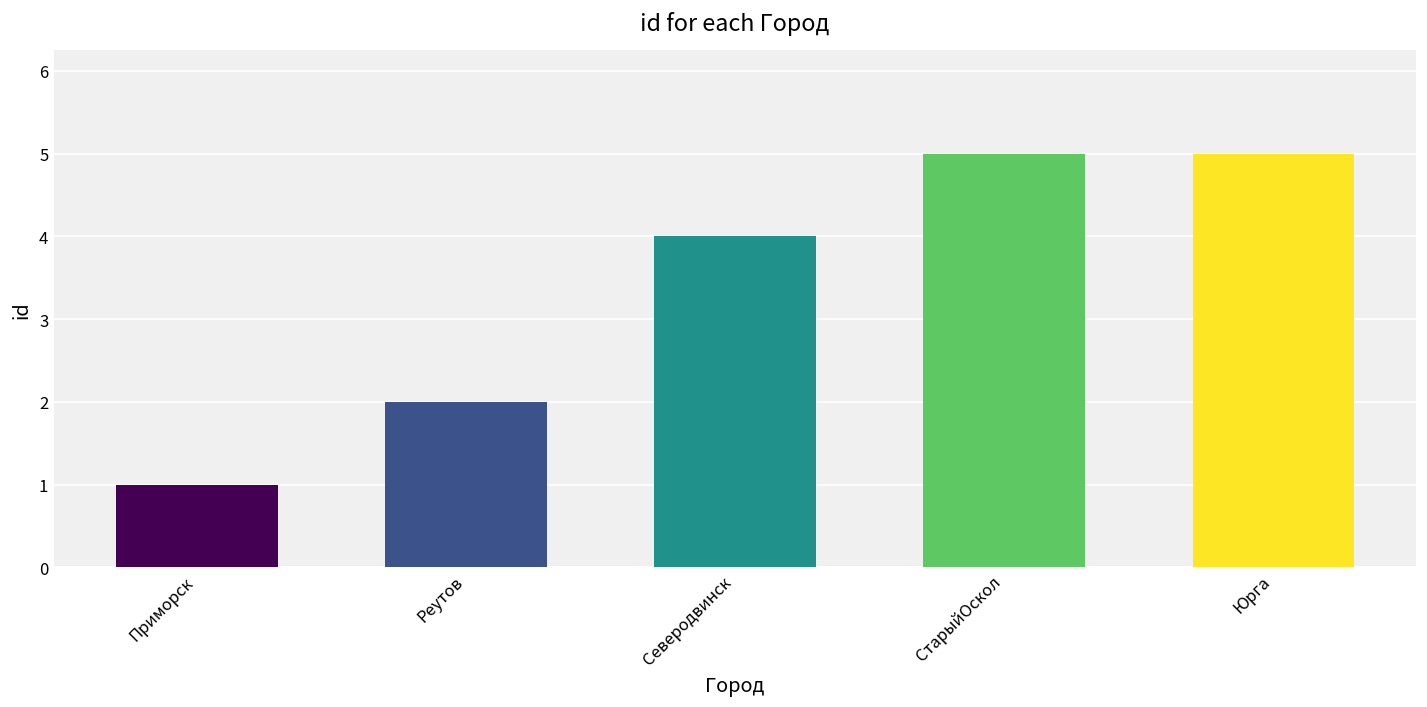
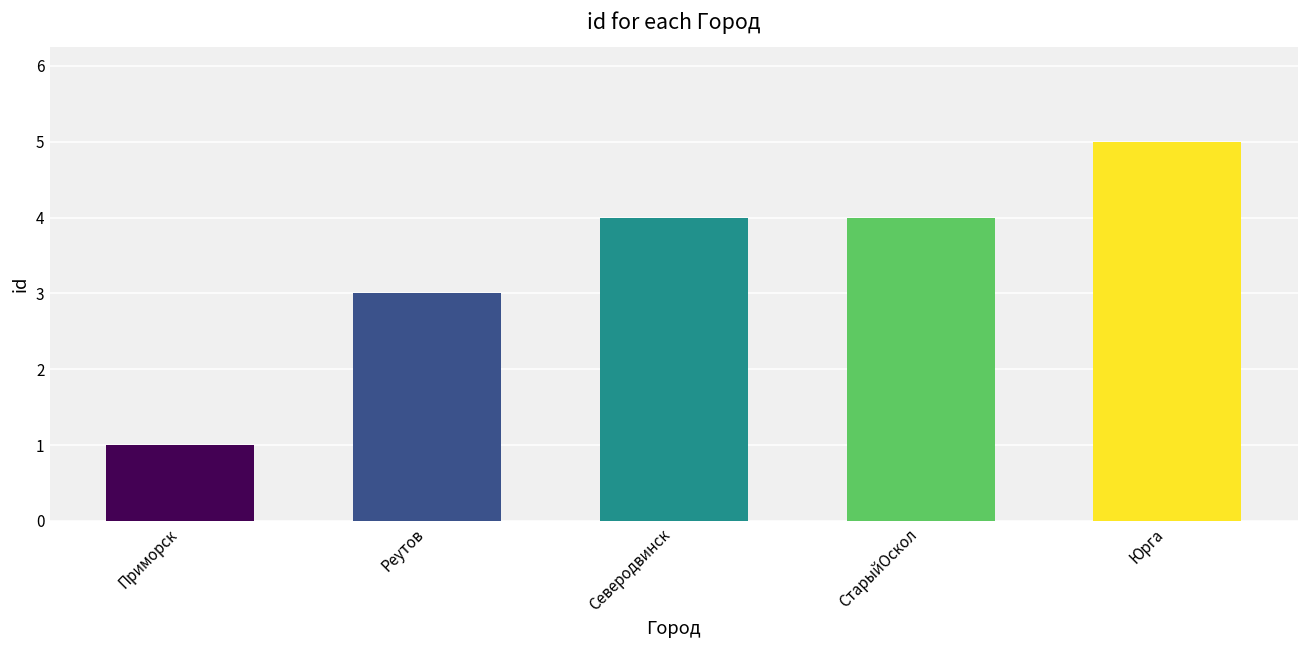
Реутов: 2 -> 3
СтарыйОскол: 5 -> 4
